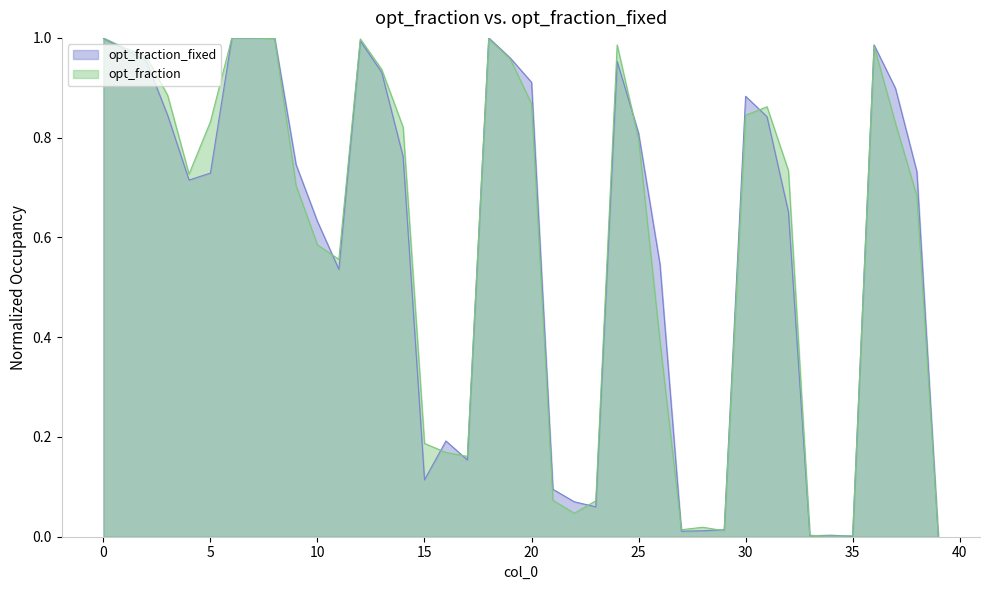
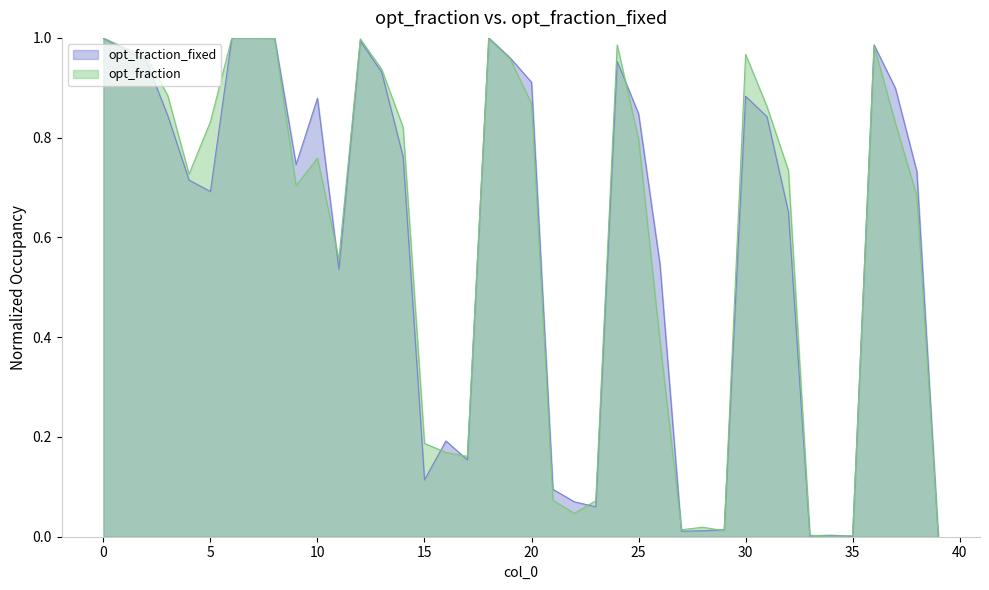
opt_fraction_fixed, 5: 0.73 -> 0.69
opt_fraction_fixed, 10: 0.63 -> 0.88
opt_fraction, 10: 0.59 -> 0.76
opt_fraction_fixed, 25: 0.81 -> 0.85
opt_fraction, 30: 0.85 -> 0.97
